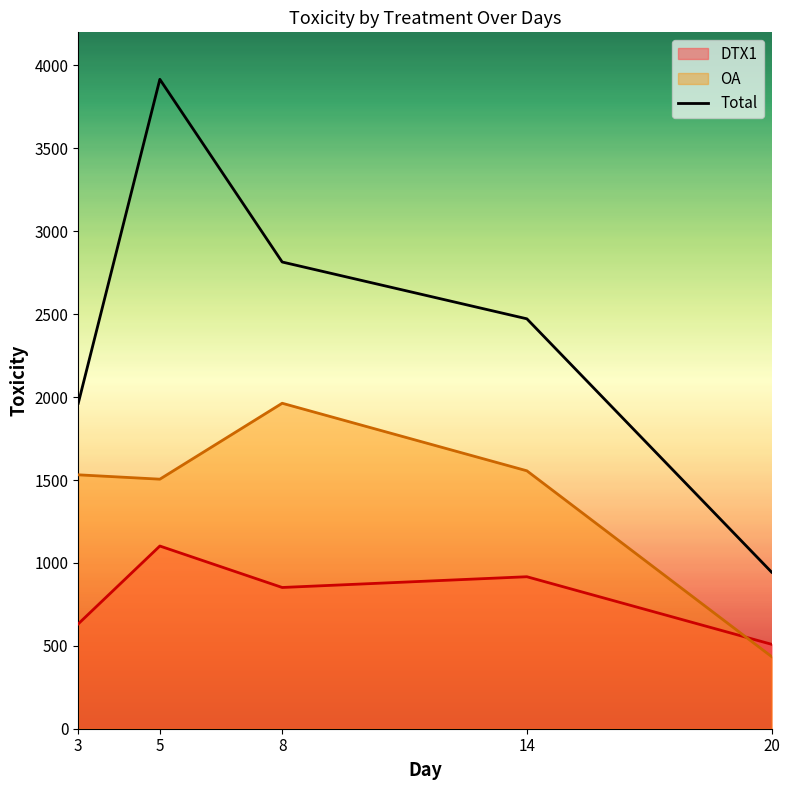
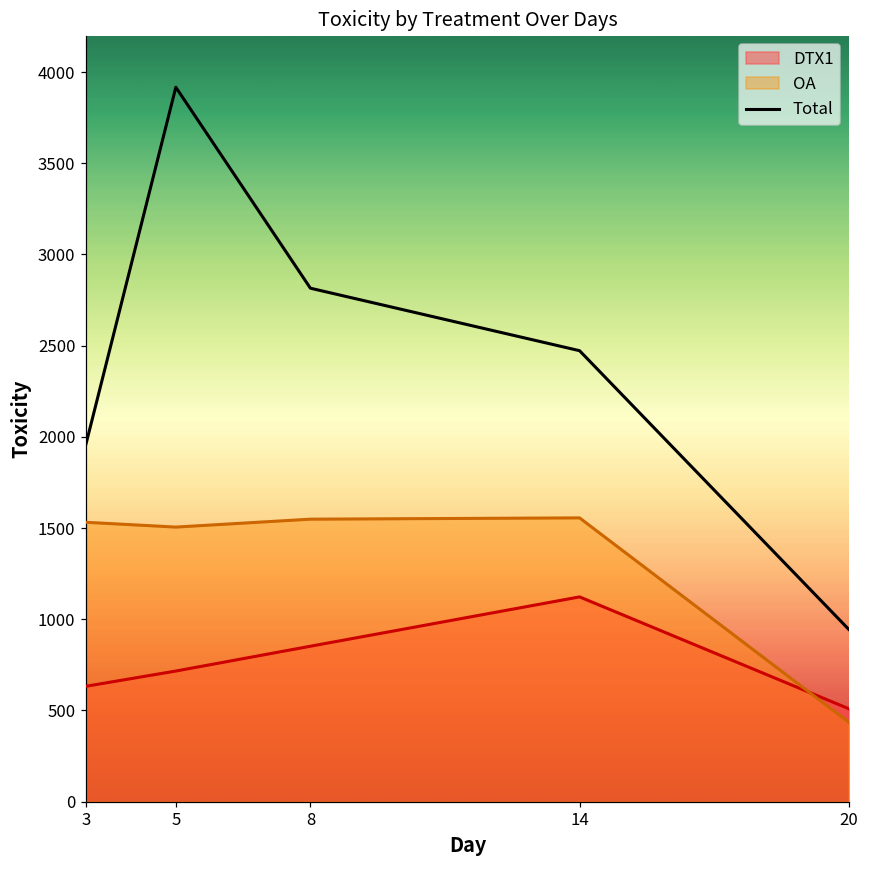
DTX1, 5: 1100 -> 720
OA, 8: 1960 -> 1550
DTX1, 14: 920 -> 1120
